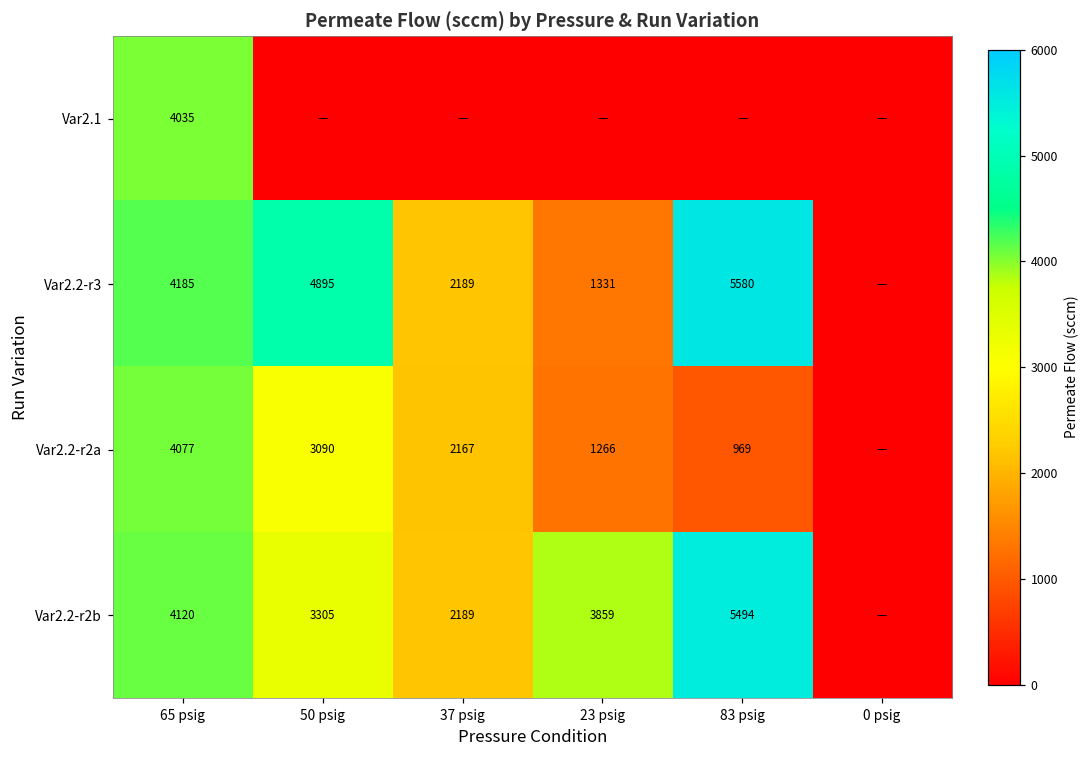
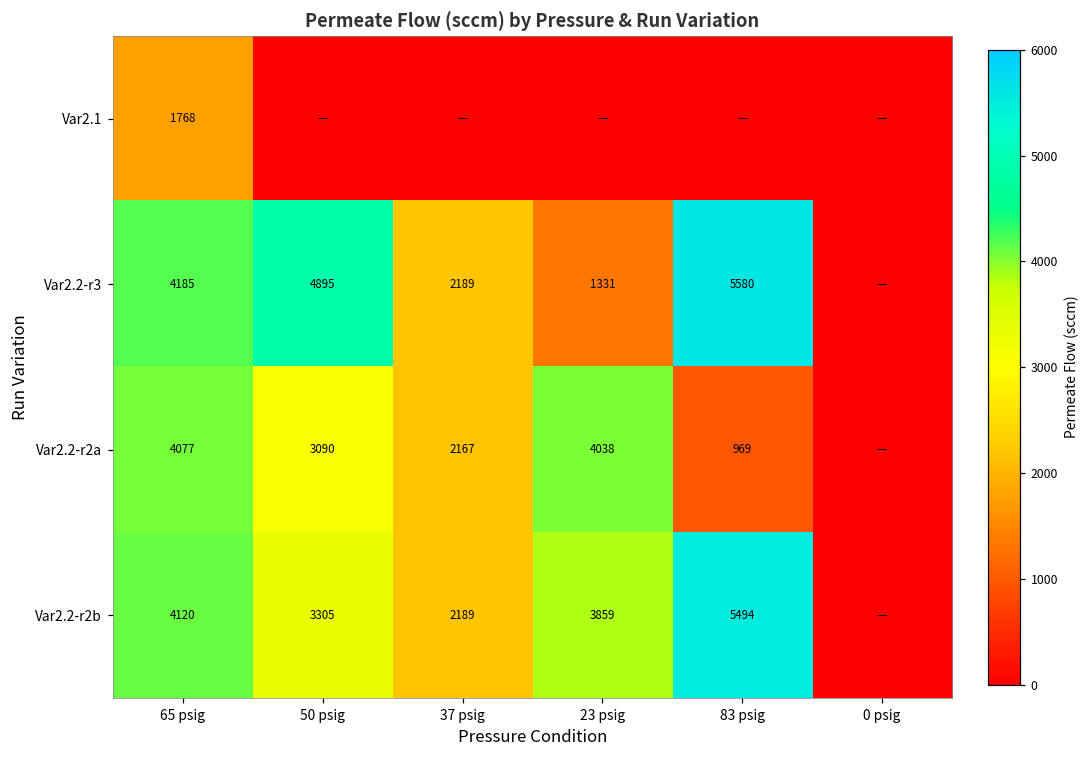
Var2.1, 65 psig: 4035 -> 1768
Var2.2-r2a, 23 psig: 1266 -> 4038
